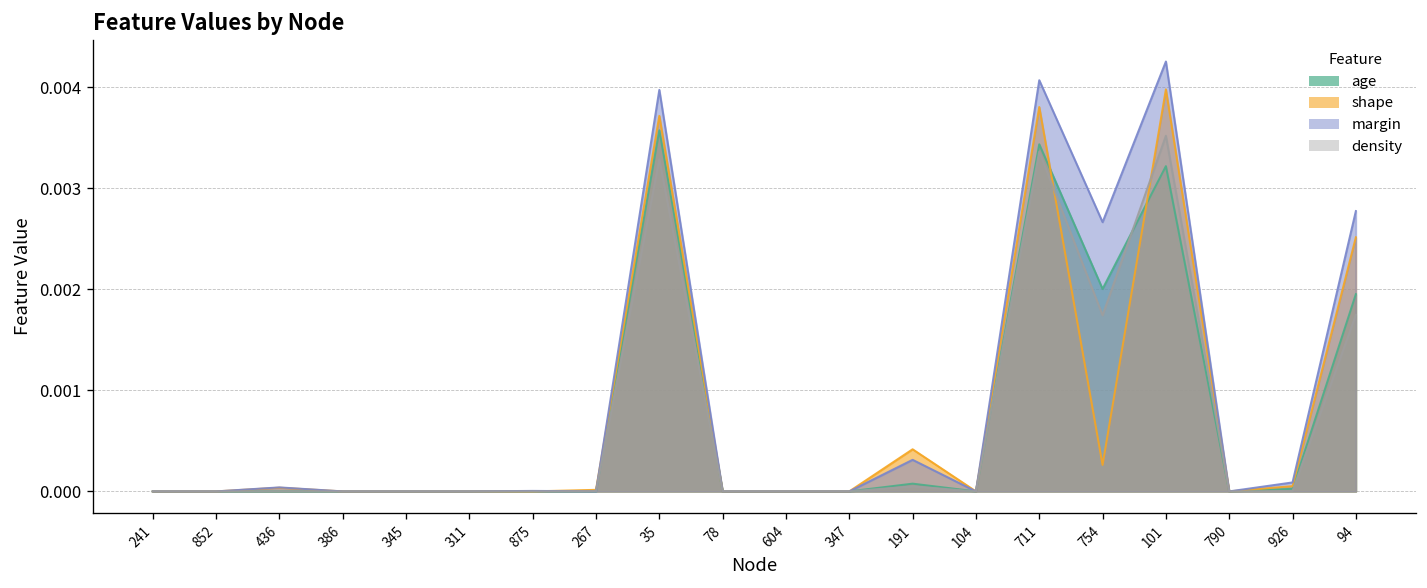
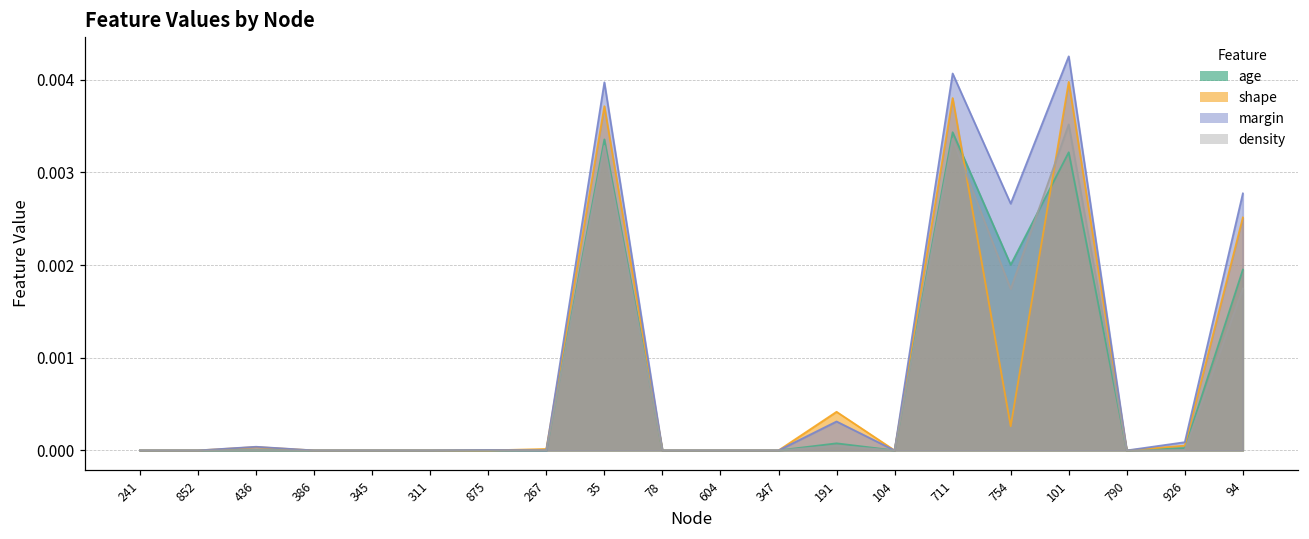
age, 35: 0.0036 -> 0.0034
